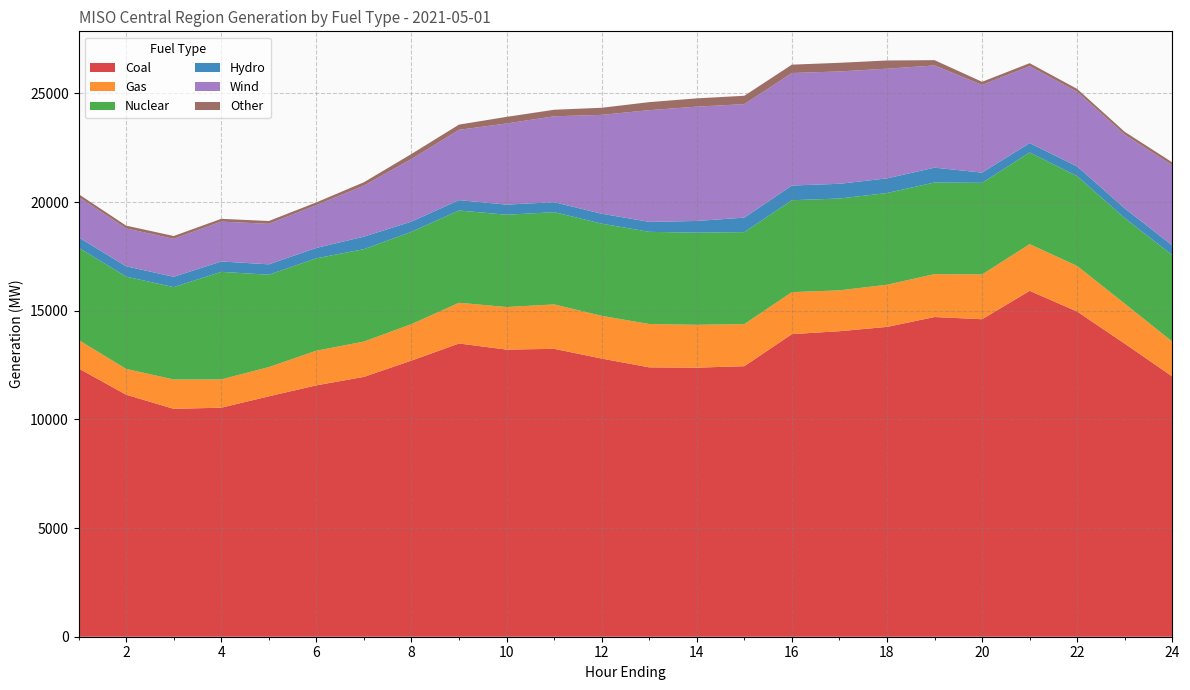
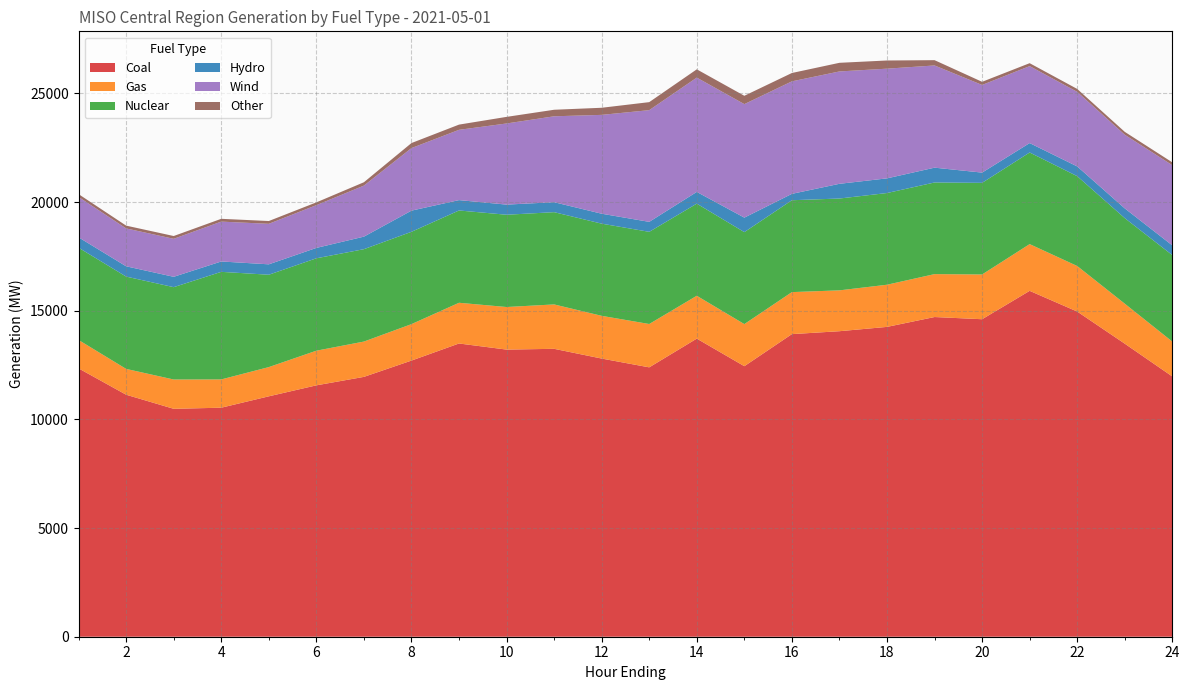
Hydro, 8: 500 -> 1000
Coal, 14: 12400 -> 13700
Hydro, 16: 700 -> 300
